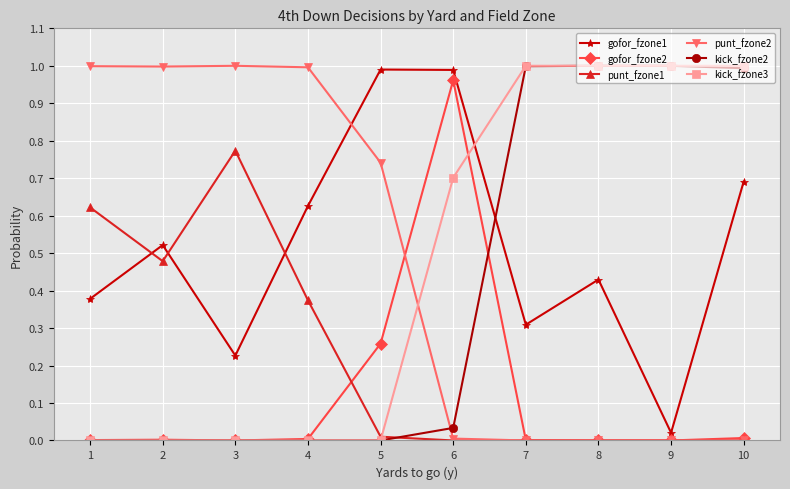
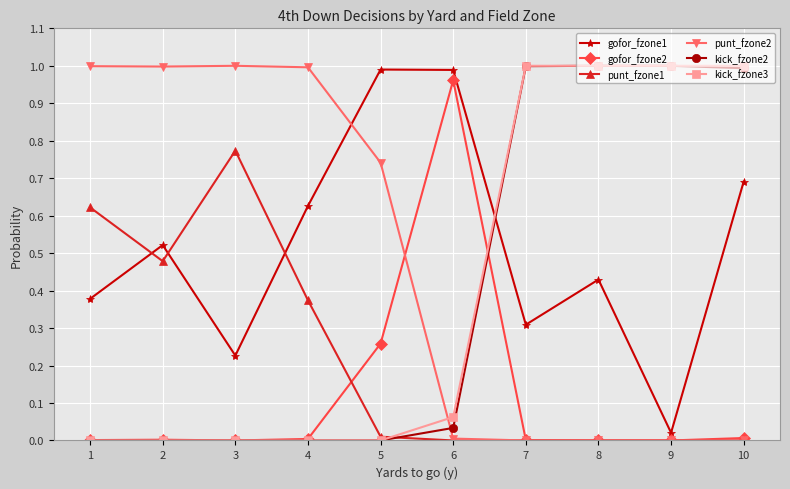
kick_fzone3, 6: 0.70 -> 0.06
